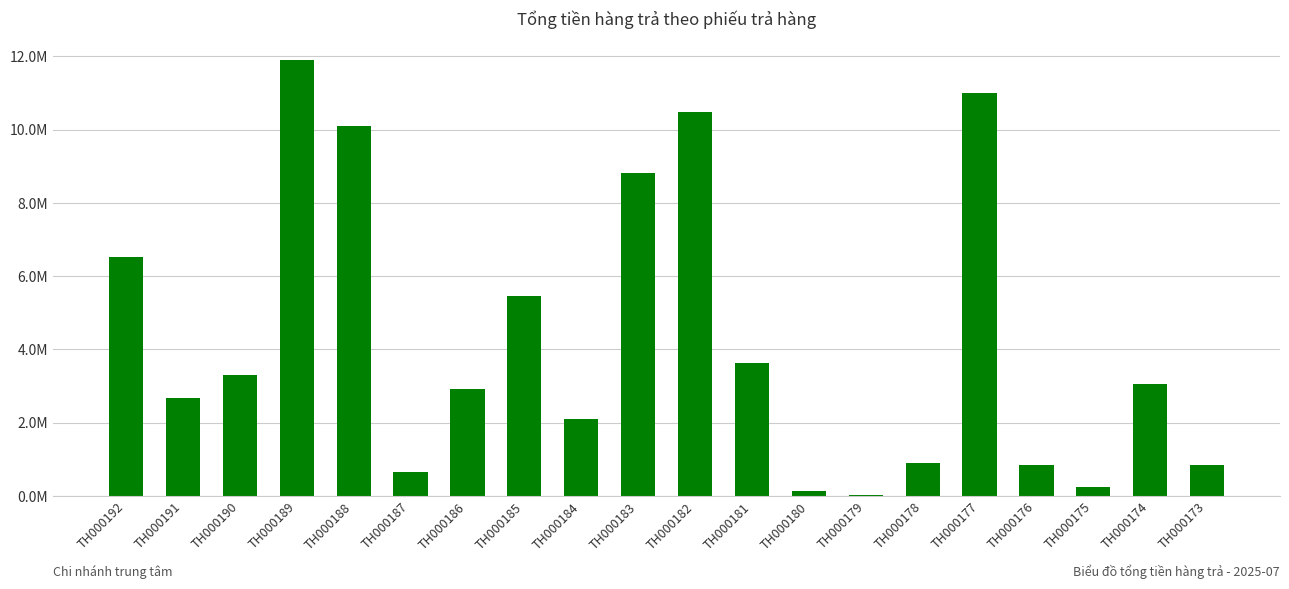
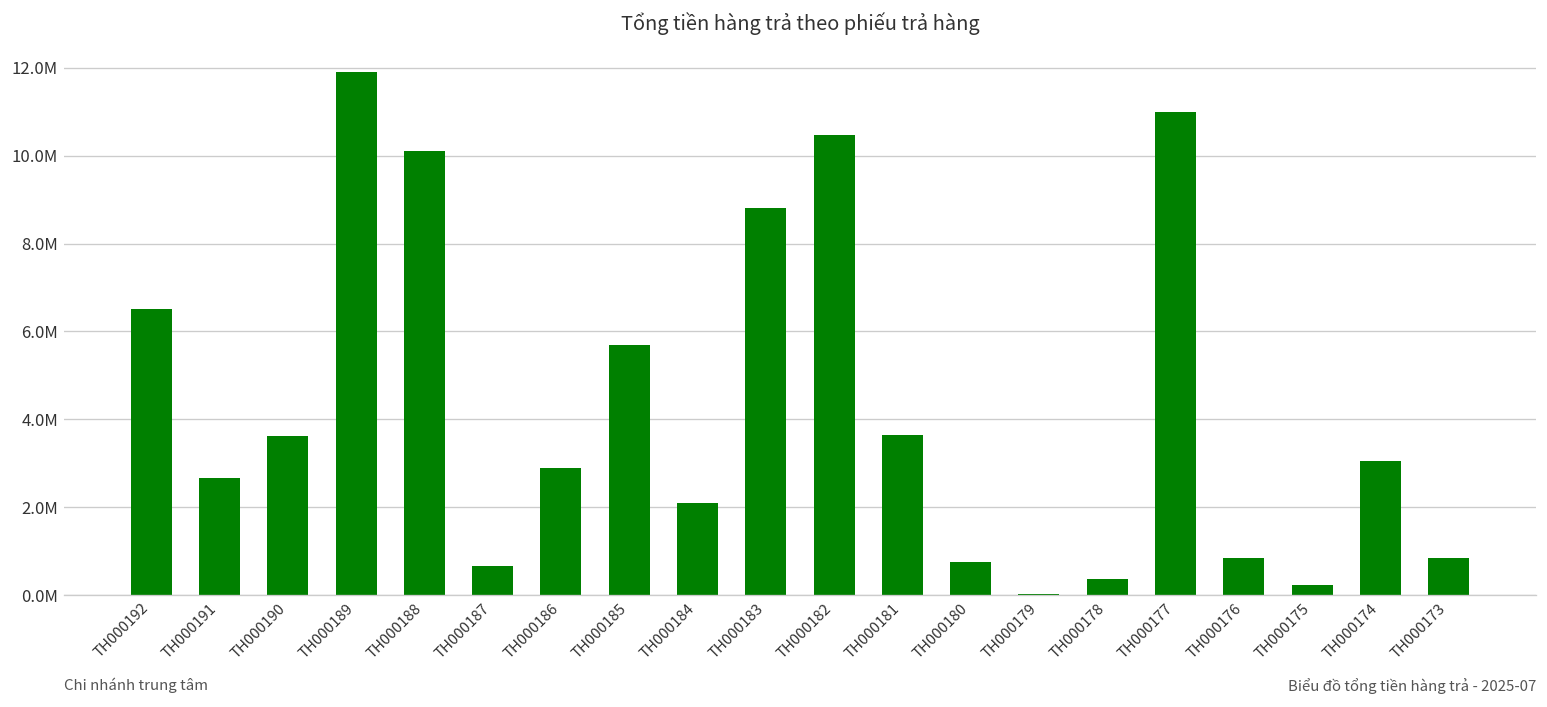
TH000190: 3300000 -> 3600000
TH000185: 5500000 -> 5700000
TH000180: 100000 -> 800000
TH000178: 900000 -> 400000
